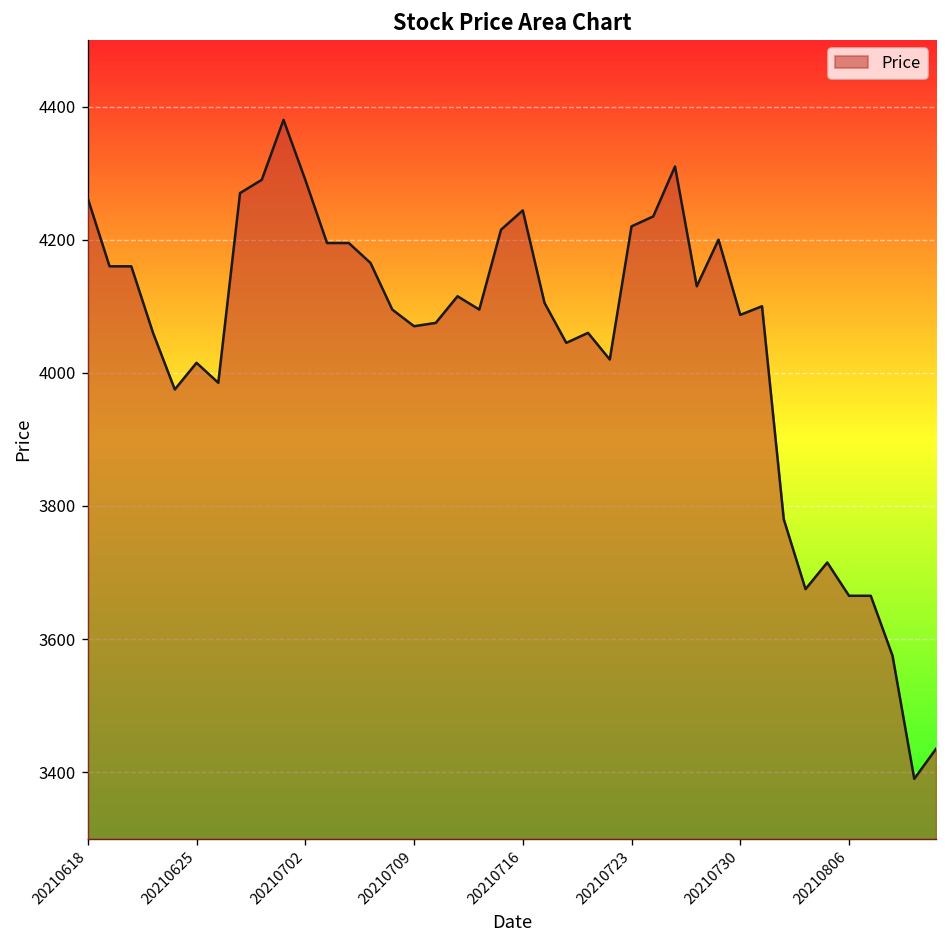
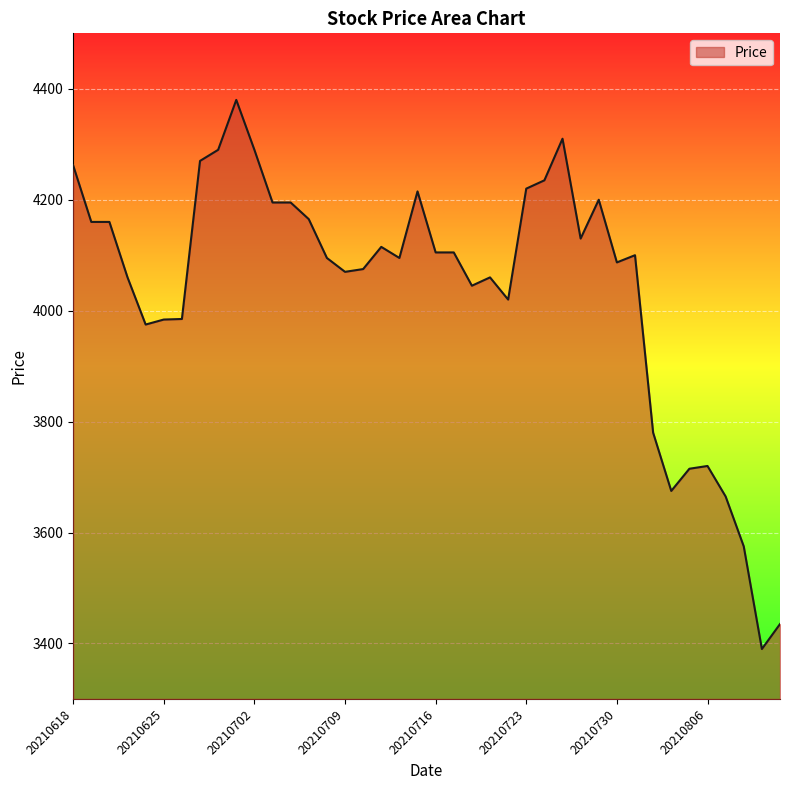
20210625: 4020 -> 3980
20210716: 4240 -> 4110
20210806: 3670 -> 3720
